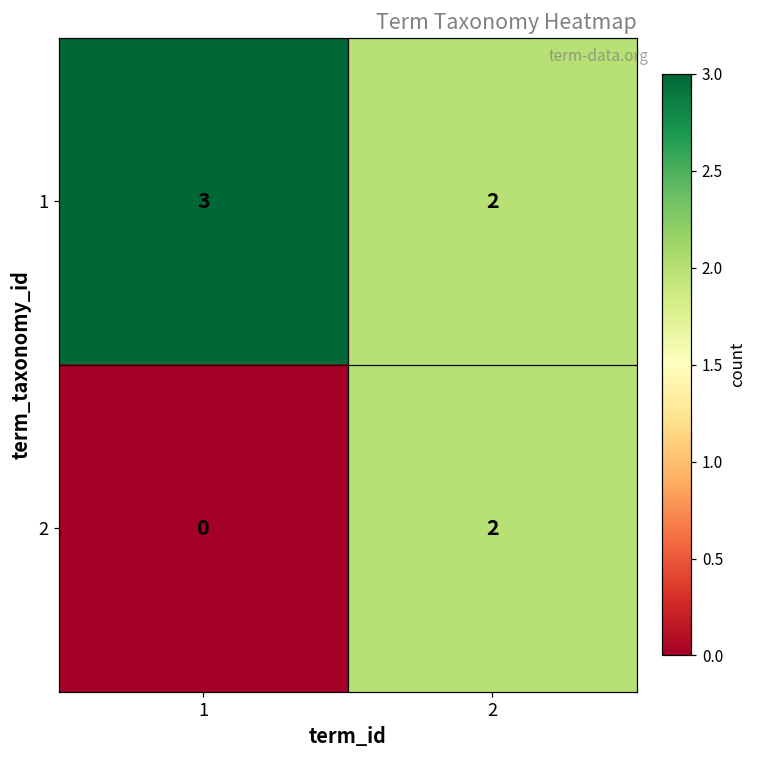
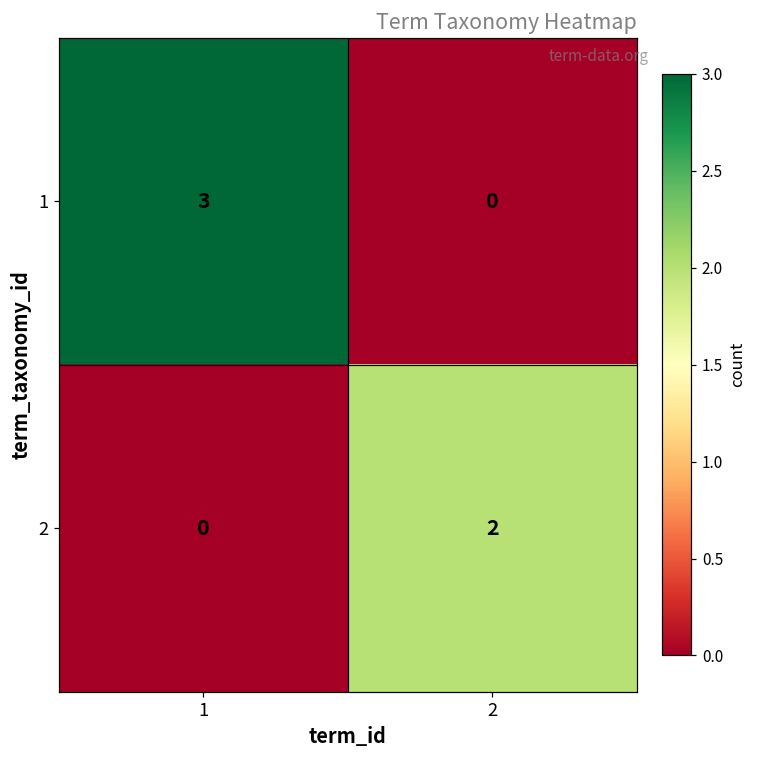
1, 2: 2 -> 0
